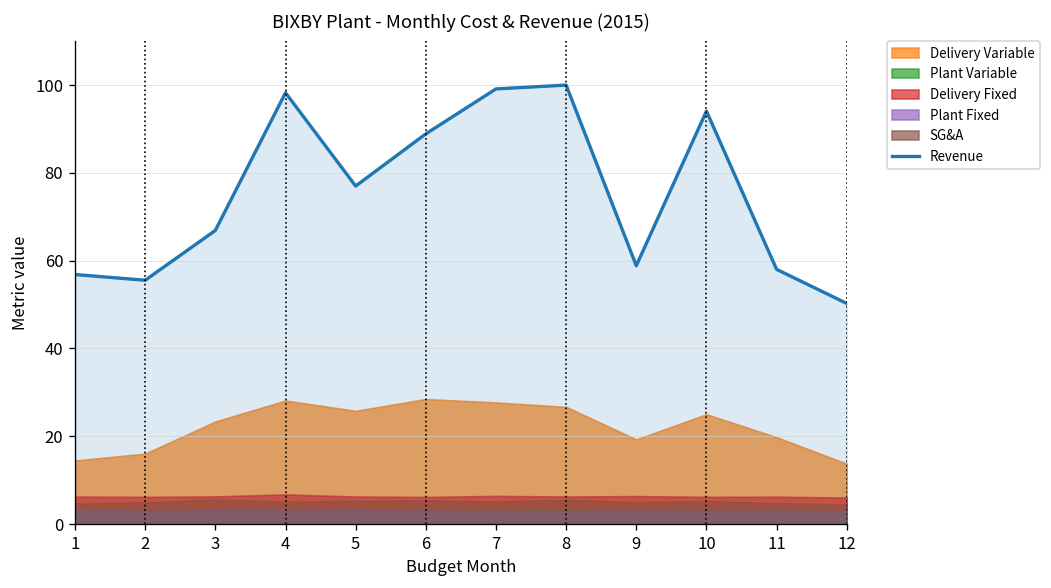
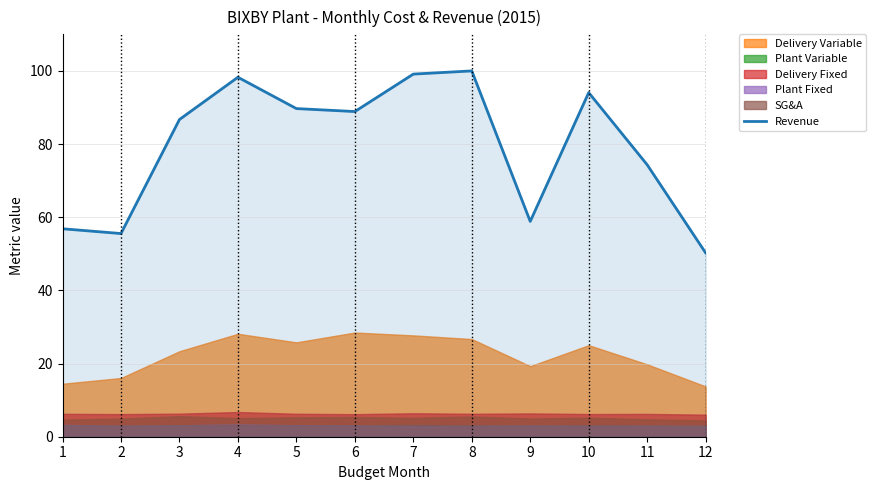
Revenue, 3: 67 -> 87
Revenue, 5: 77 -> 90
Revenue, 11: 58 -> 74
